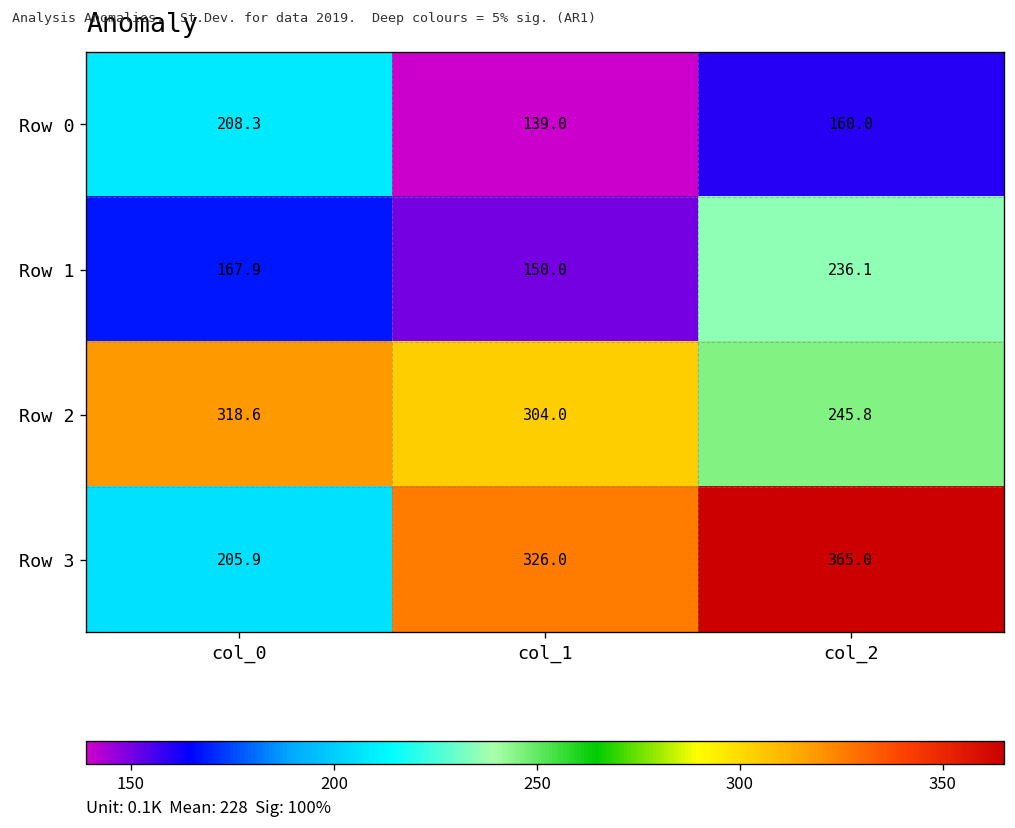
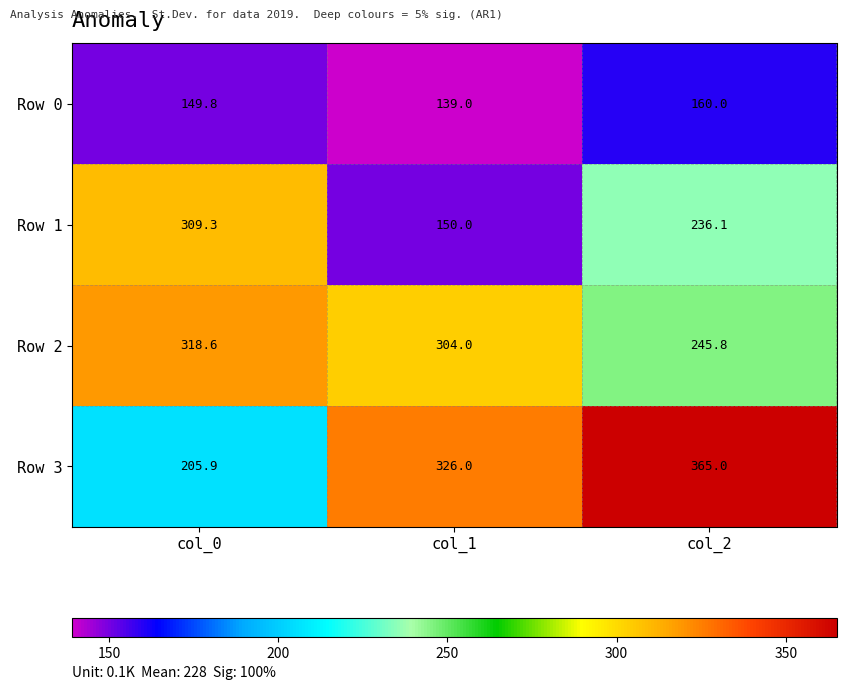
Row 0, col_0: 208.3 -> 149.8
Row 1, col_0: 167.9 -> 309.3
